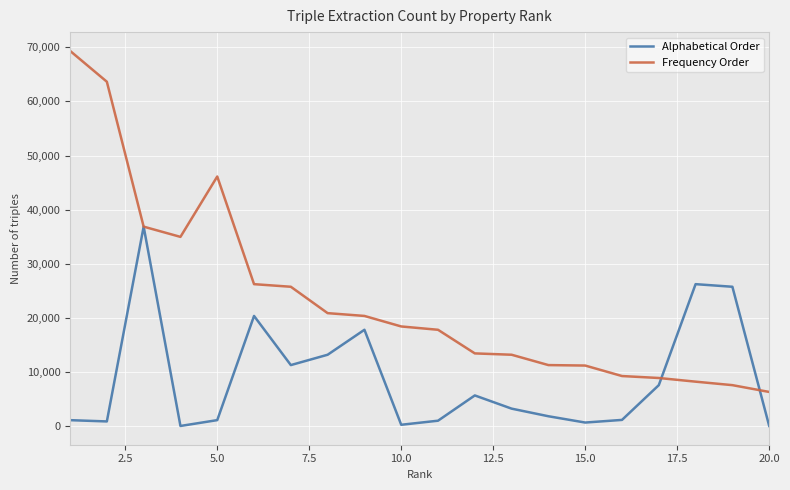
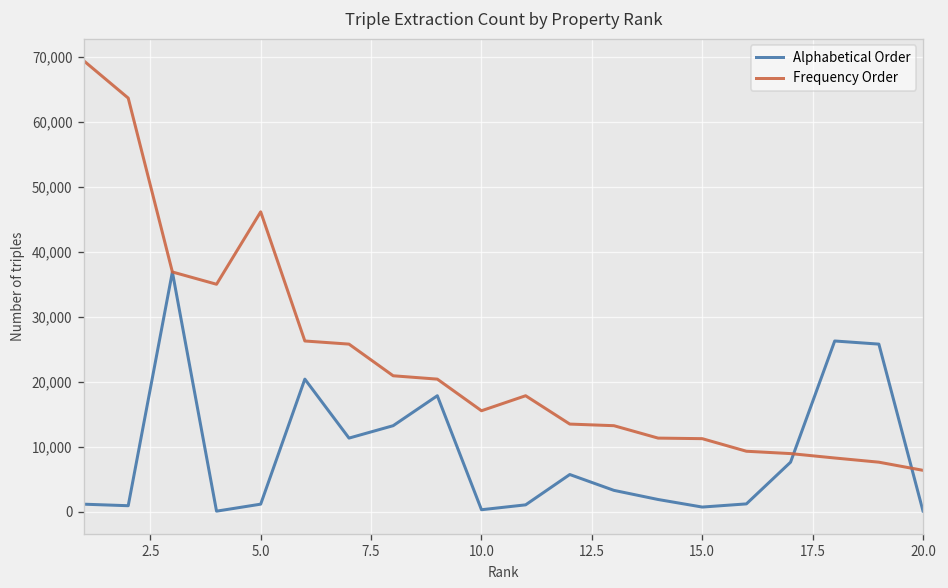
Frequency Order, 10.0: 18,000 -> 16,000
